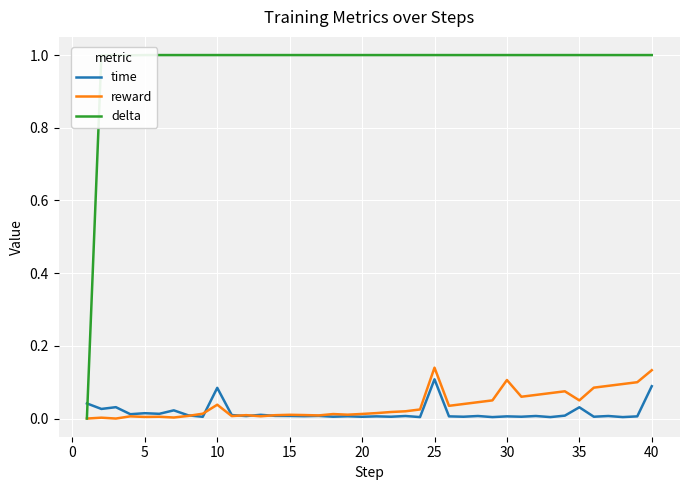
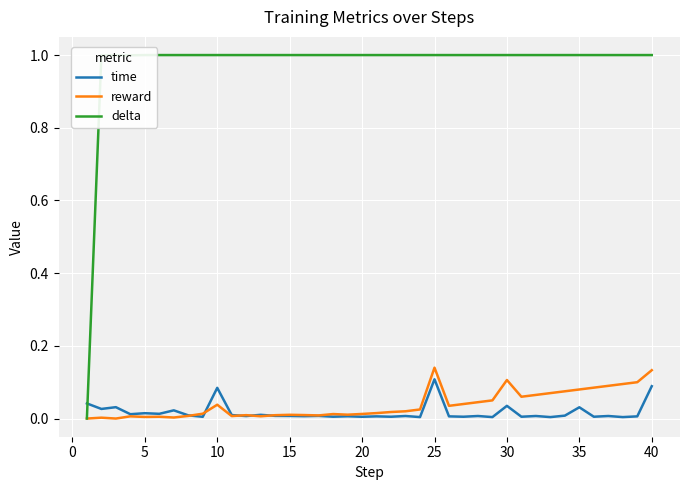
time, 30: 0.01 -> 0.04
reward, 35: 0.05 -> 0.08
